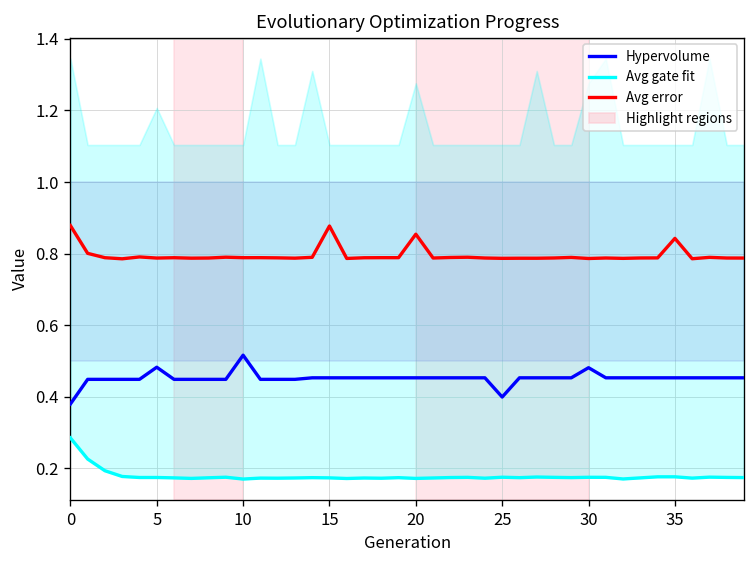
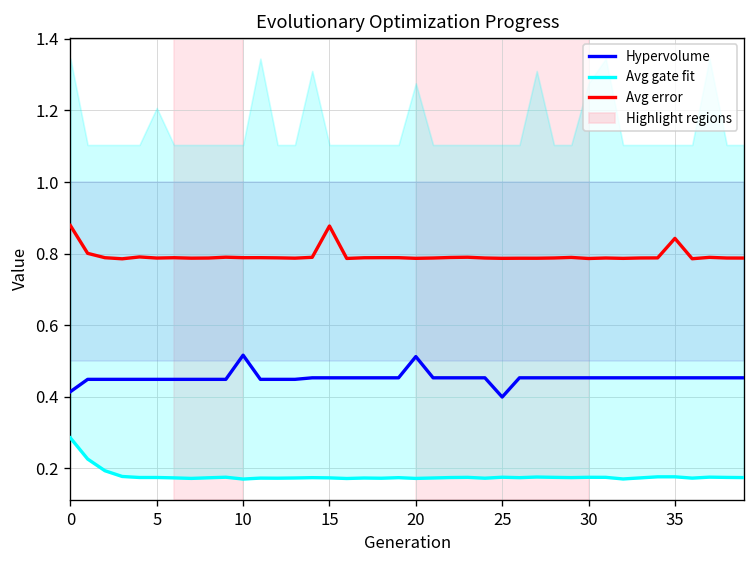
Hypervolume, 0: 0.38 -> 0.41
Hypervolume, 5: 0.48 -> 0.45
Hypervolume, 20: 0.45 -> 0.51
Avg error, 20: 0.85 -> 0.79
Hypervolume, 30: 0.48 -> 0.45
